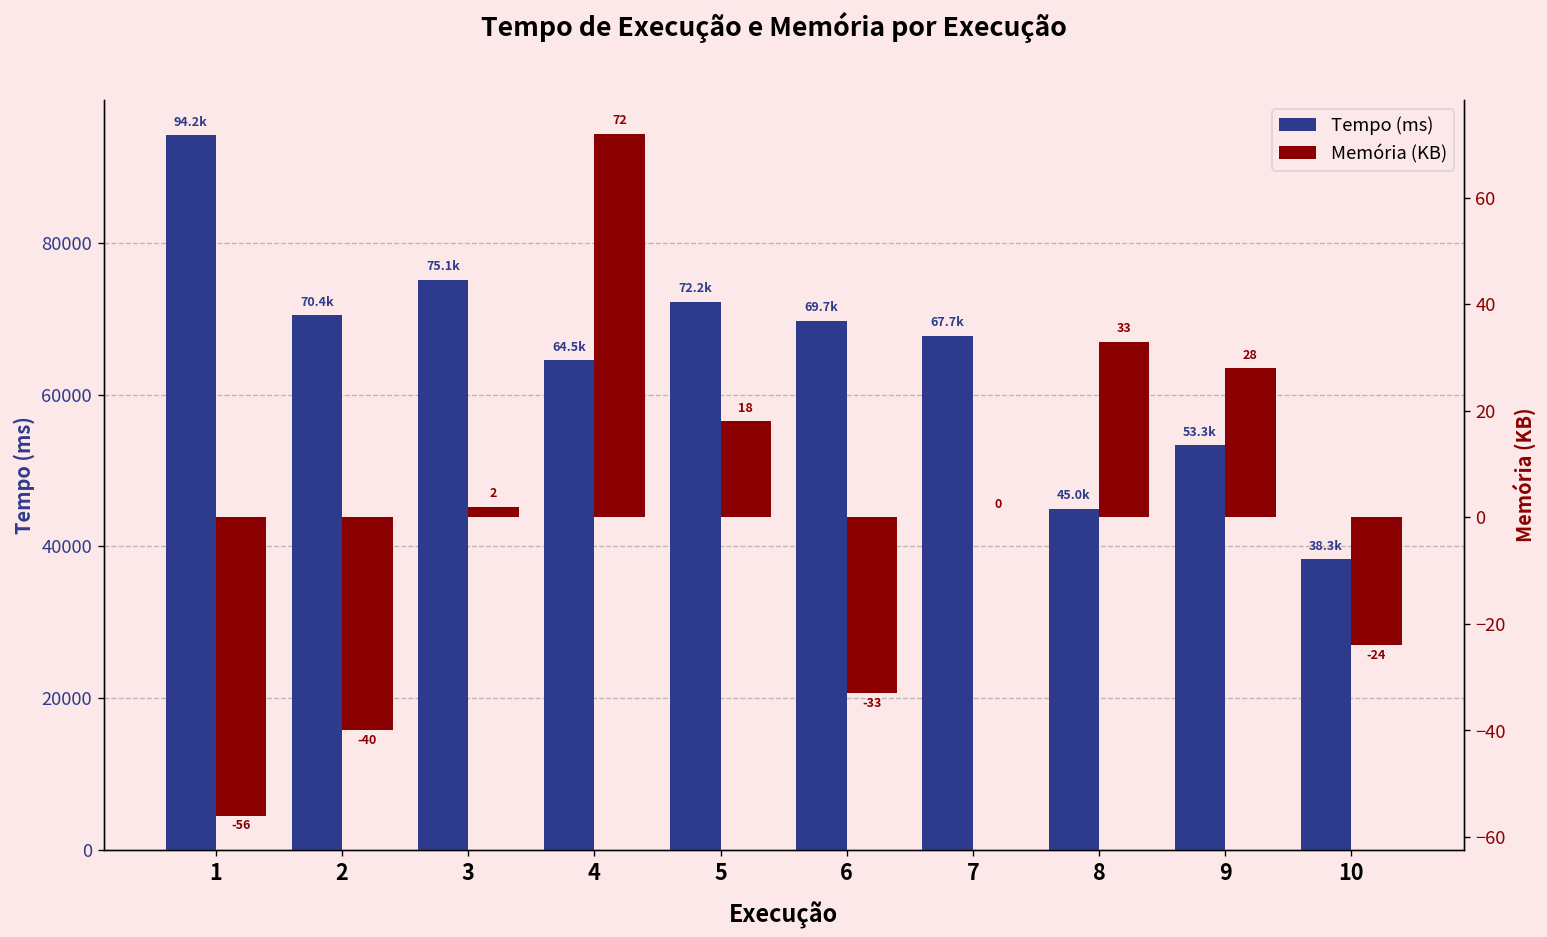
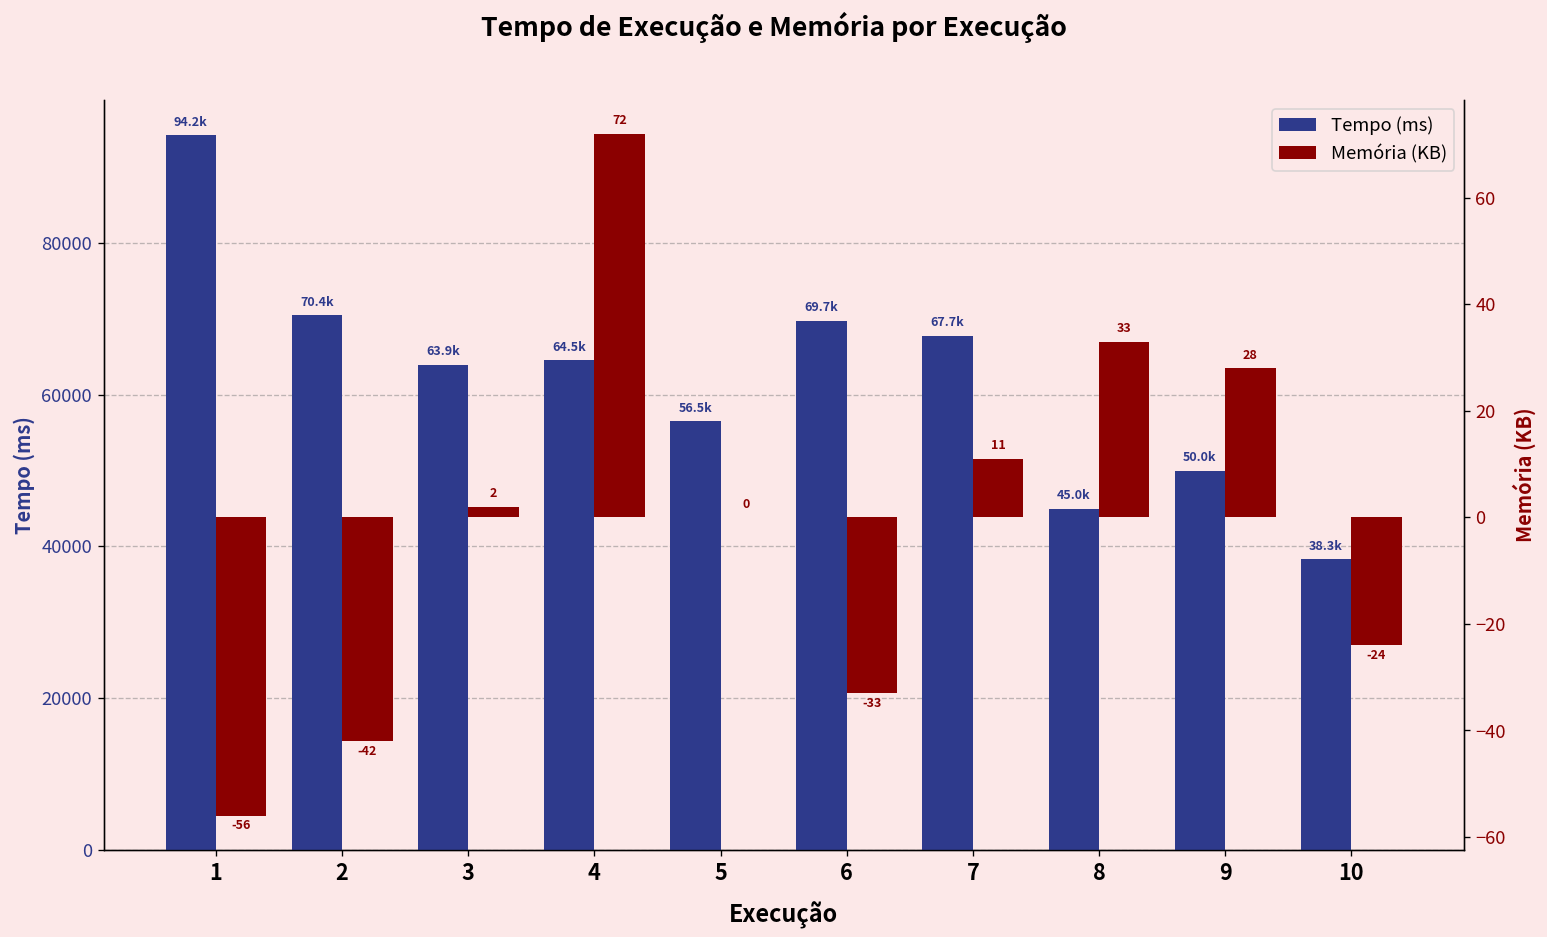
Tempo (ms), 3: 75.1k -> 63.9k
Tempo (ms), 5: 72.2k -> 56.5k
Tempo (ms), 9: 53.3k -> 50.0k
Memória (KB), 2: -40 -> -42
Memória (KB), 5: 18 -> 0
Memória (KB), 7: 0 -> 11
